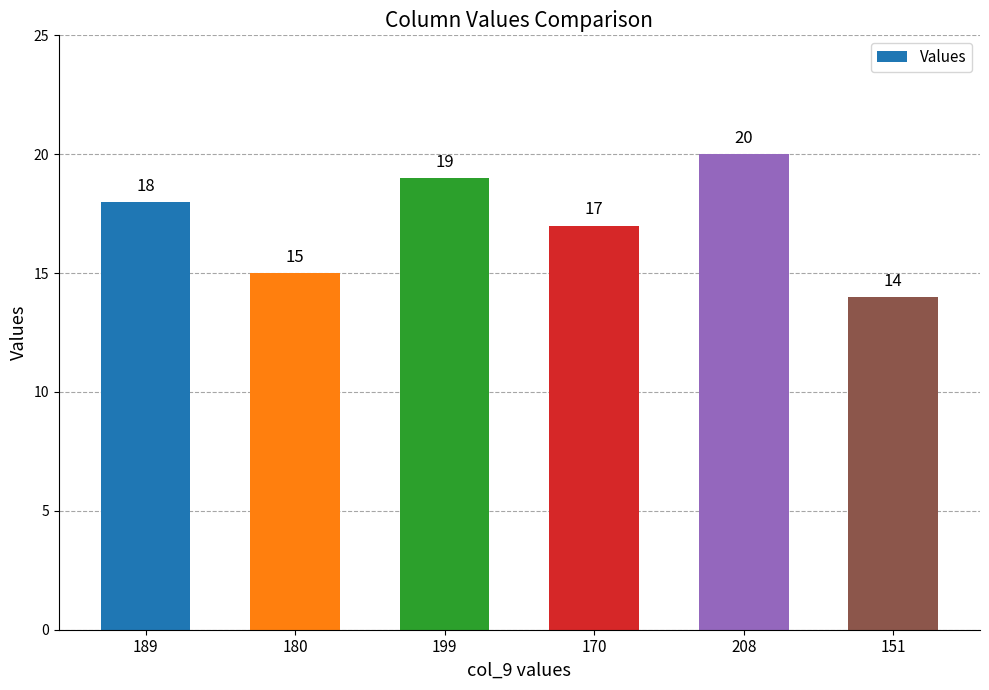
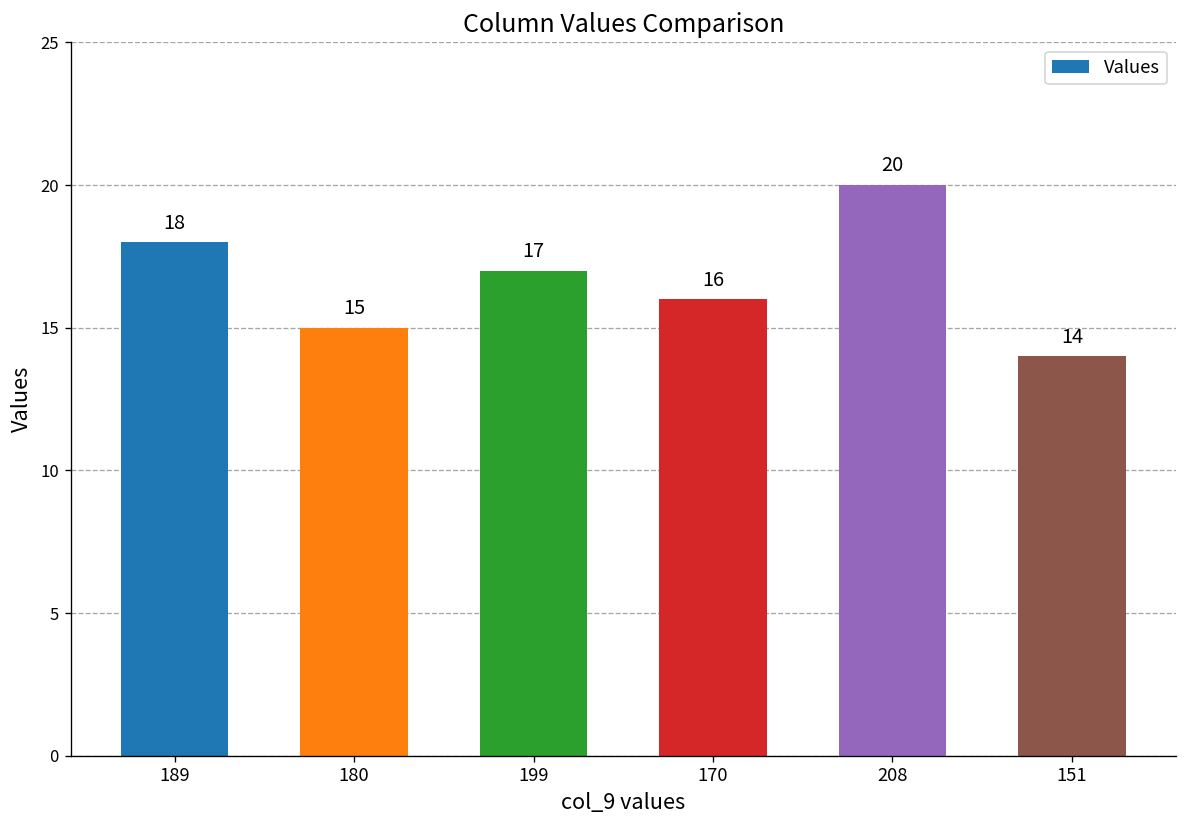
199: 19 -> 17
170: 17 -> 16
